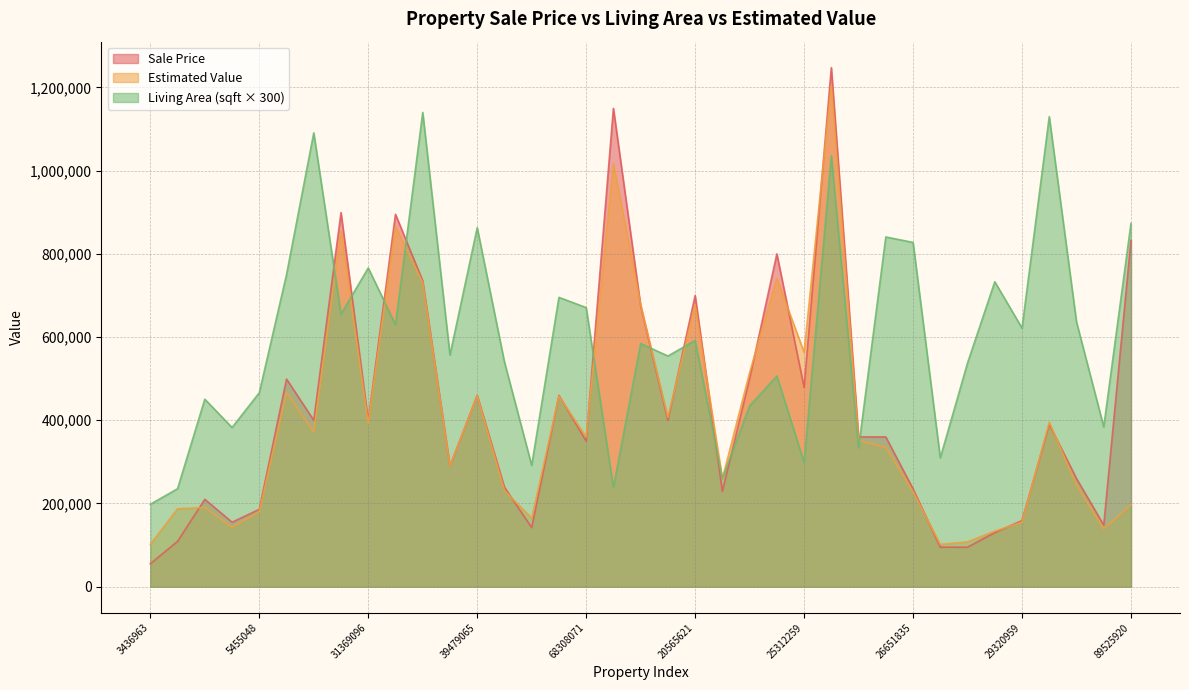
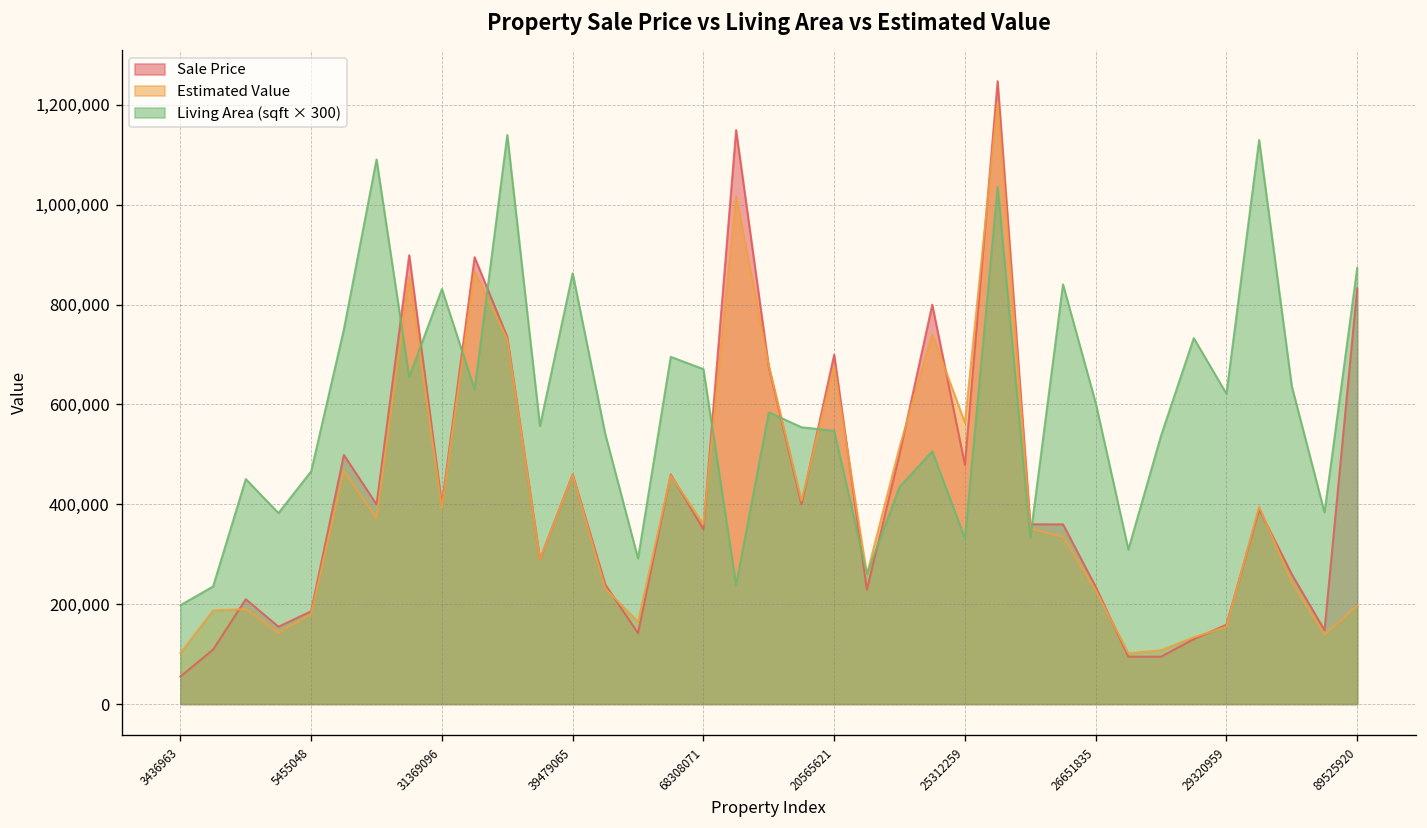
Living Area (sqft × 300), 31369096: 770,000 -> 830,000
Living Area (sqft × 300), 20565621: 590,000 -> 550,000
Living Area (sqft × 300), 25312259: 300,000 -> 330,000
Living Area (sqft × 300), 26651835: 830,000 -> 600,000
